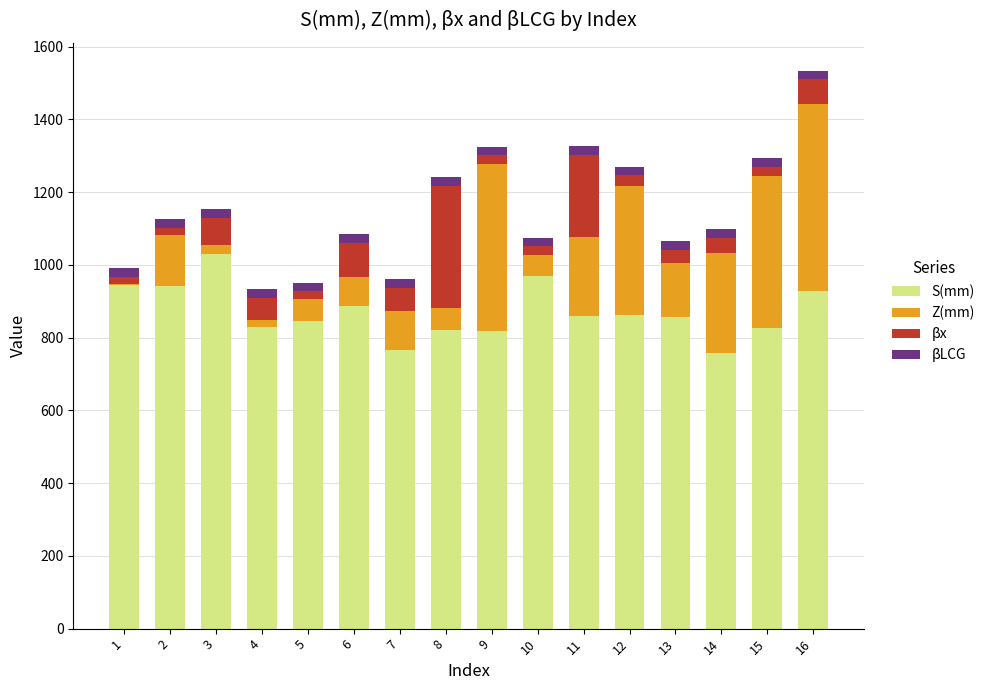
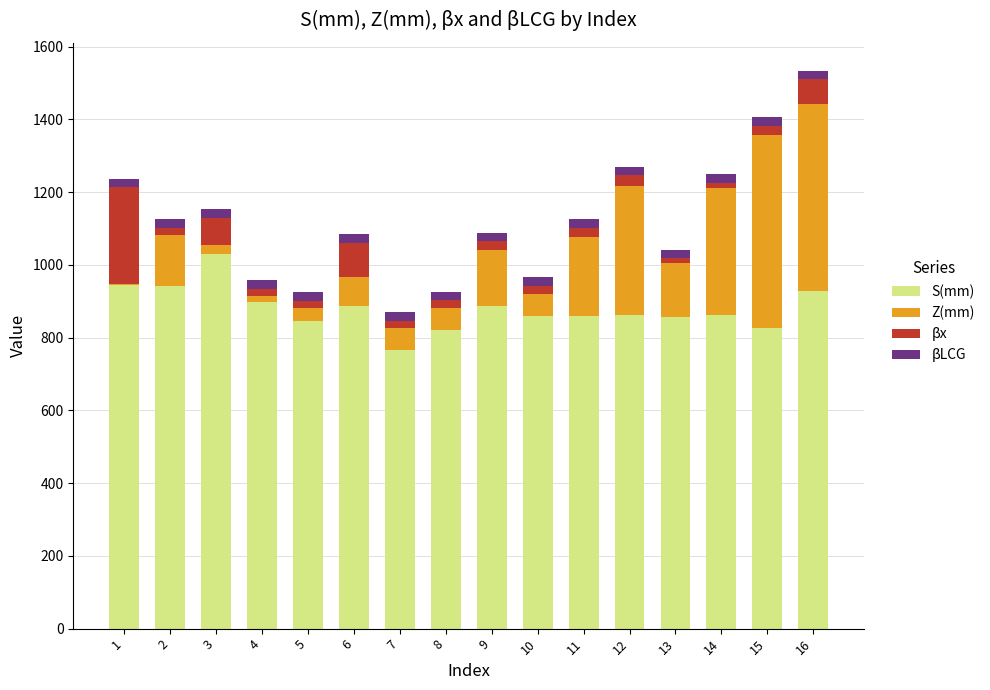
βx, 1: 20 -> 270
S(mm), 4: 830 -> 900
βx, 4: 60 -> 20
Z(mm), 5: 60 -> 30
Z(mm), 7: 110 -> 60
βx, 7: 60 -> 20
βx, 8: 340 -> 20
S(mm), 9: 820 -> 890
Z(mm), 9: 460 -> 160
S(mm), 10: 970 -> 860
βx, 11: 230 -> 30
βx, 13: 40 -> 10
S(mm), 14: 760 -> 860
Z(mm), 14: 270 -> 350
βx, 14: 40 -> 10
Z(mm), 15: 420 -> 530
